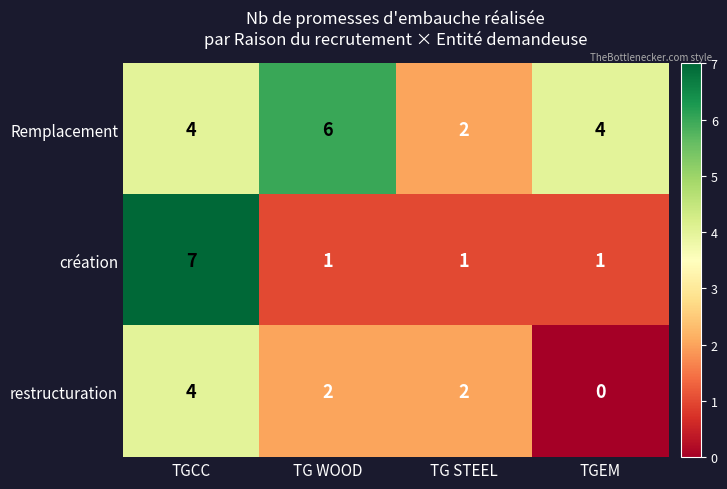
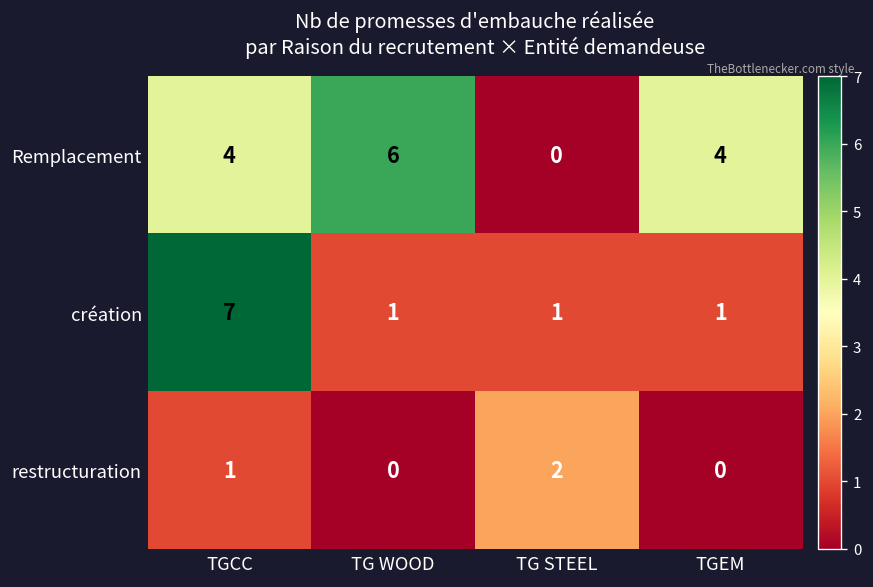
Remplacement, TG STEEL: 2 -> 0
restructuration, TGCC: 4 -> 1
restructuration, TG WOOD: 2 -> 0
